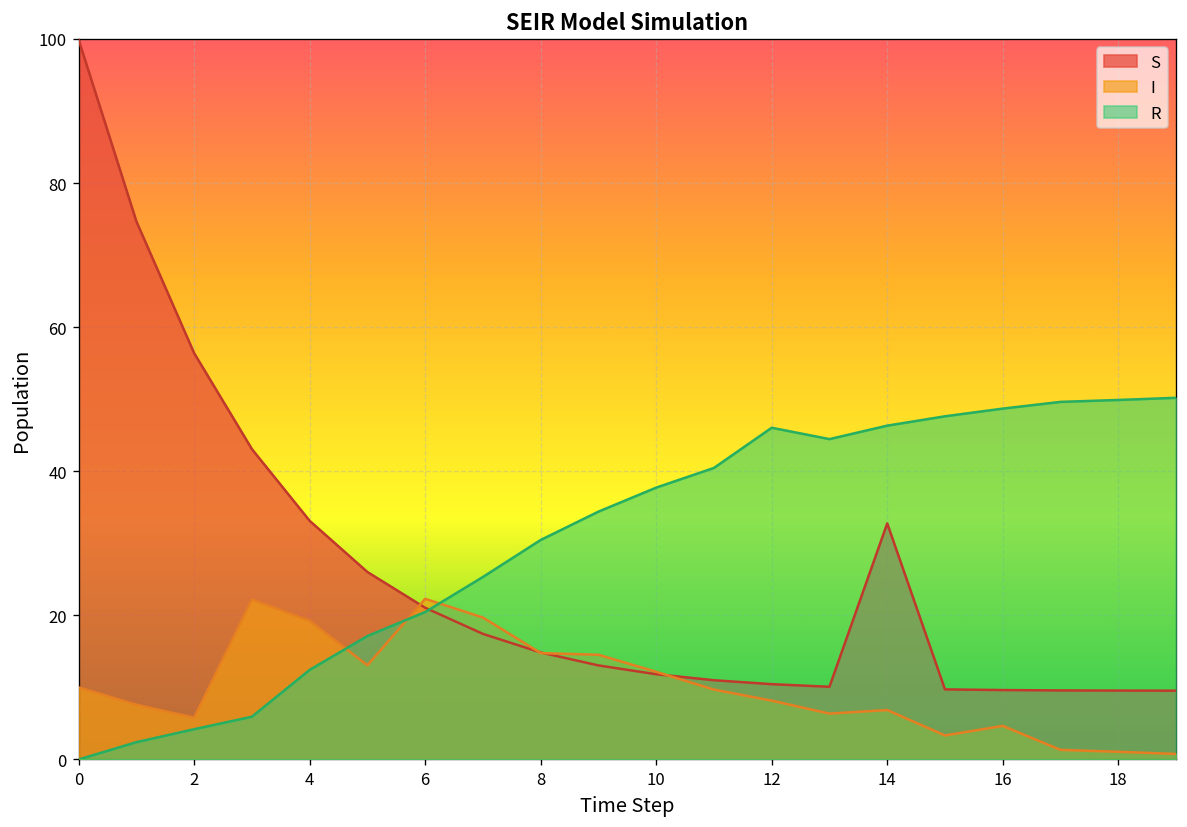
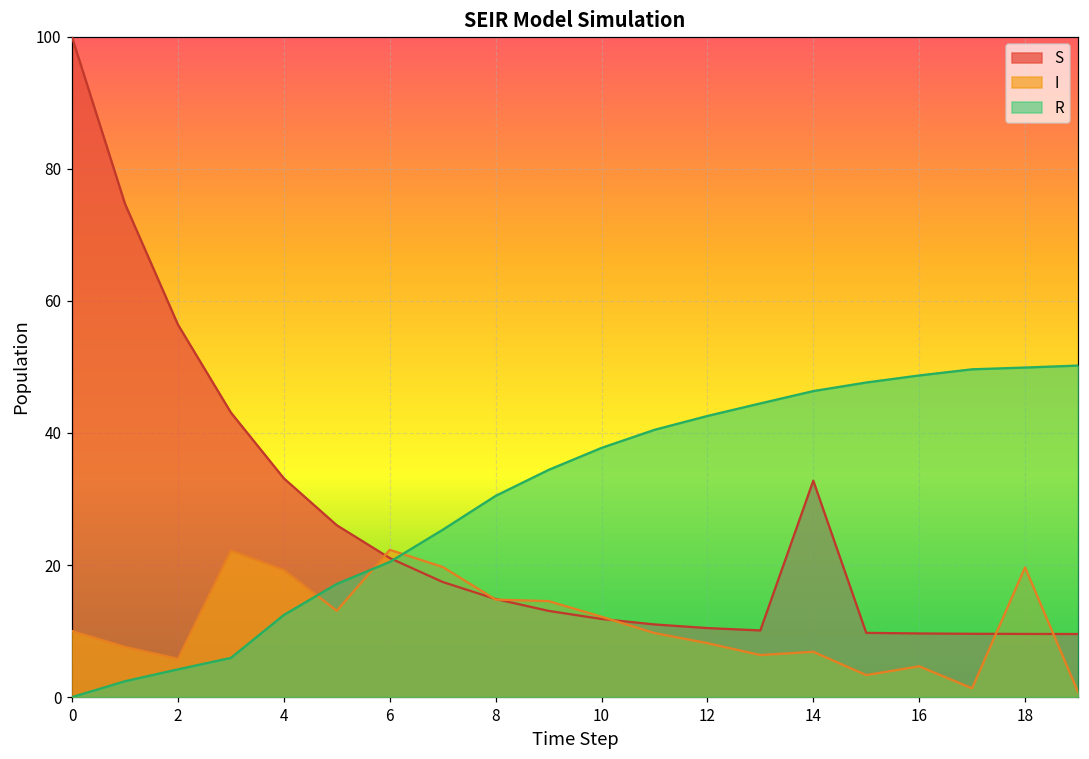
R, 12: 46 -> 43
I, 18: 1 -> 20
